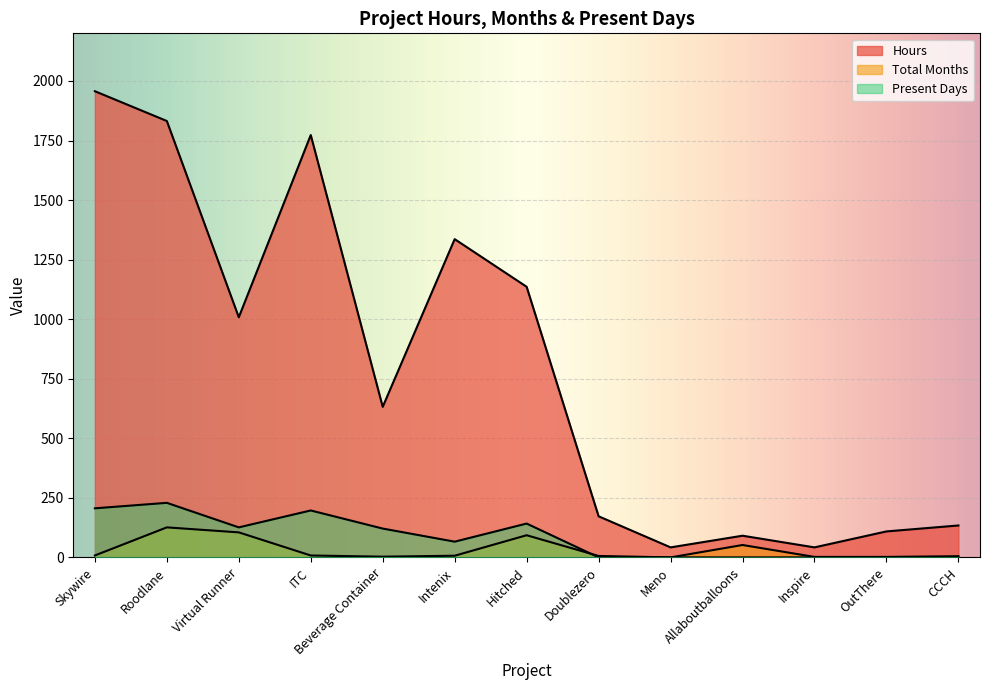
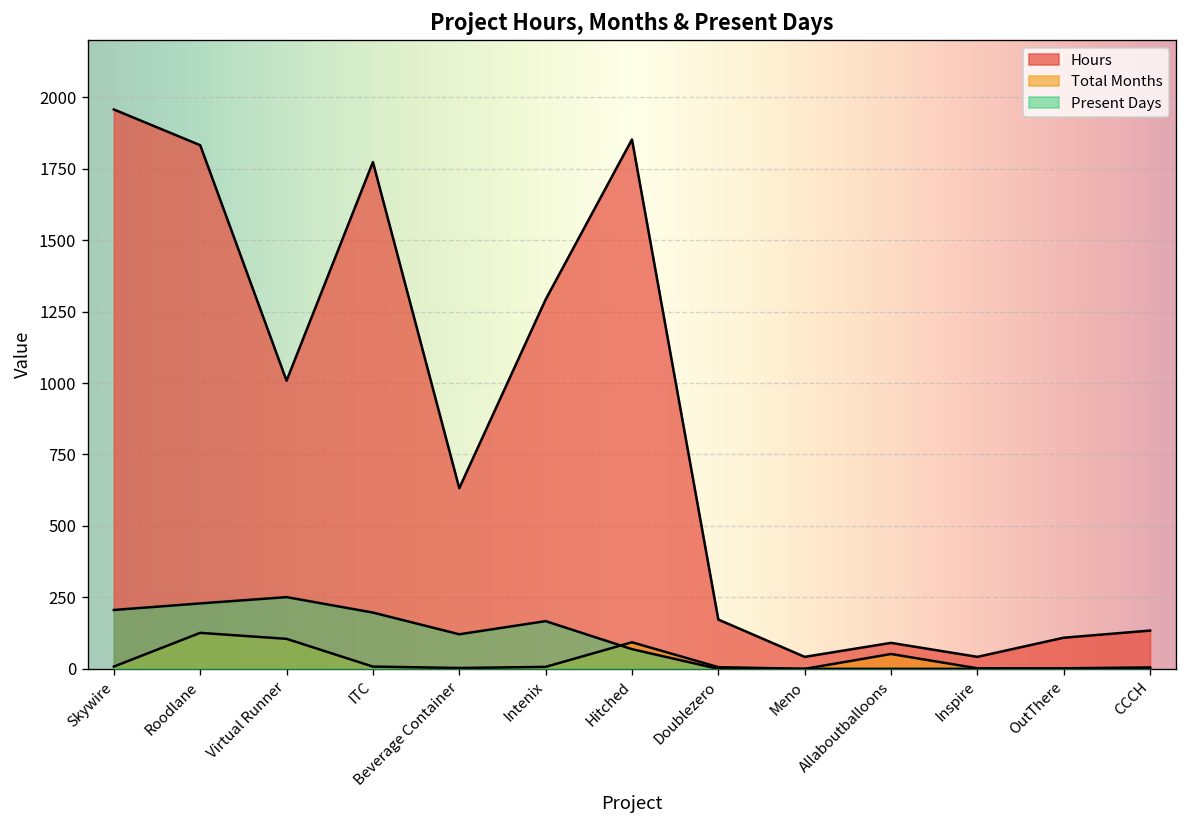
Present Days, Virtual Runner: 130 -> 250
Hours, Intenix: 1340 -> 1290
Present Days, Intenix: 70 -> 170
Hours, Hitched: 1140 -> 1850
Present Days, Hitched: 140 -> 70
